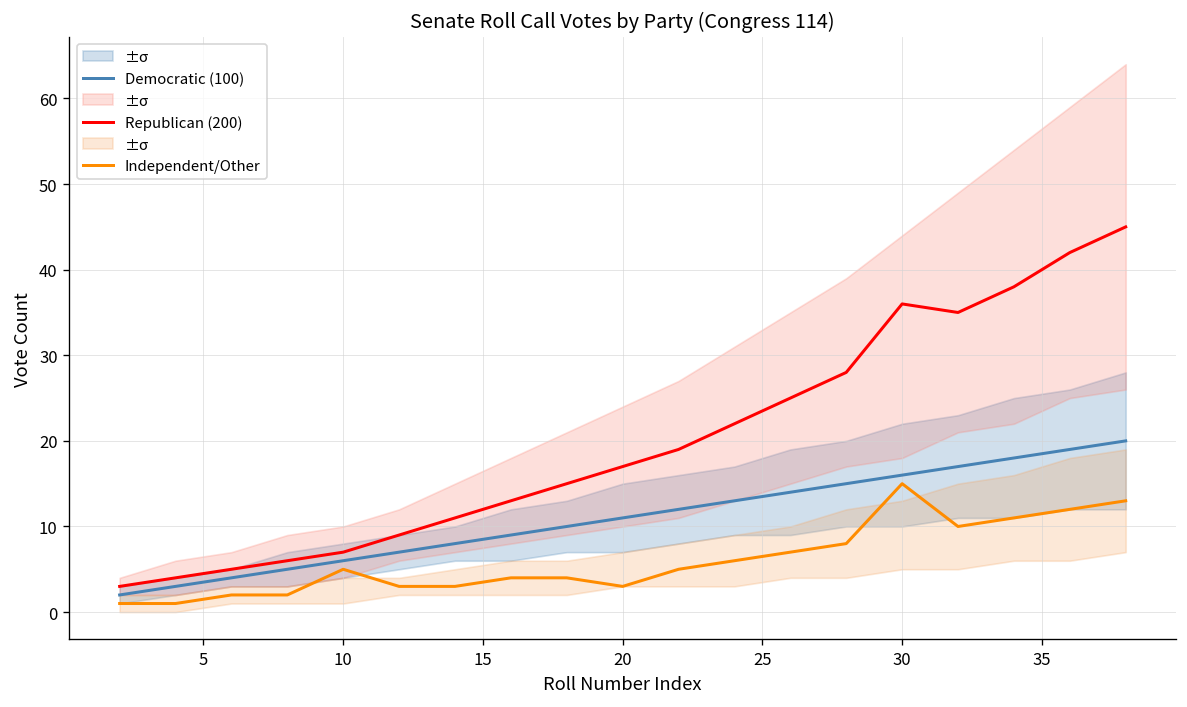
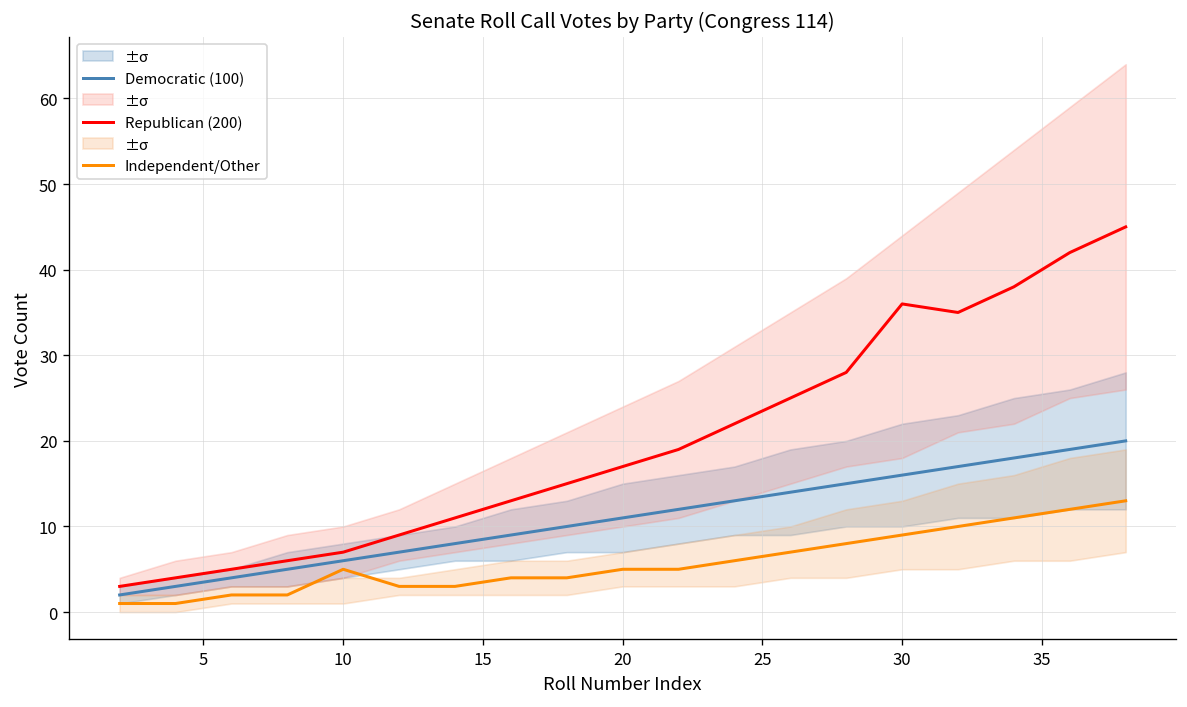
Independent/Other, 20: 3 -> 5
Independent/Other, 30: 15 -> 9
